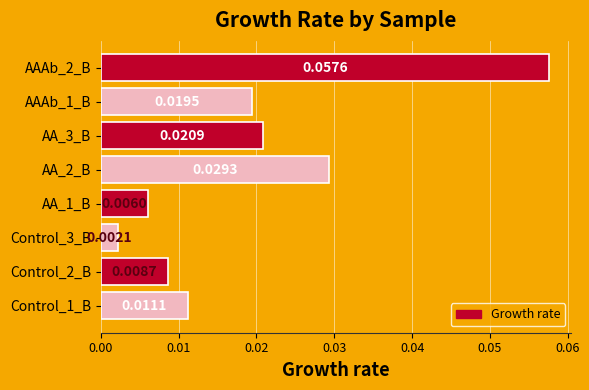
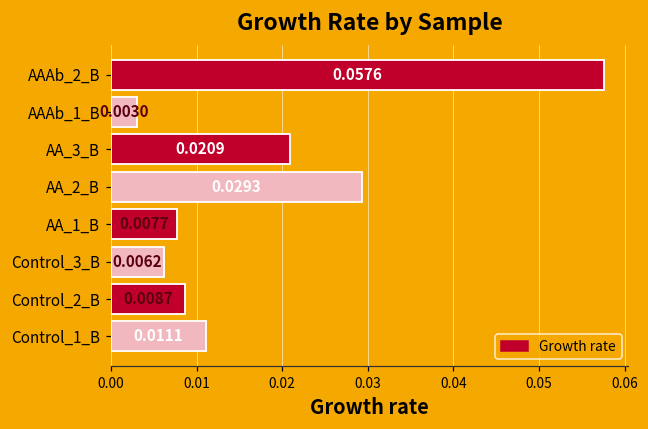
AAAb_1_B: 0.0195 -> 0.0030
AA_1_B: 0.0060 -> 0.0077
Control_3_B: 0.0021 -> 0.0062
